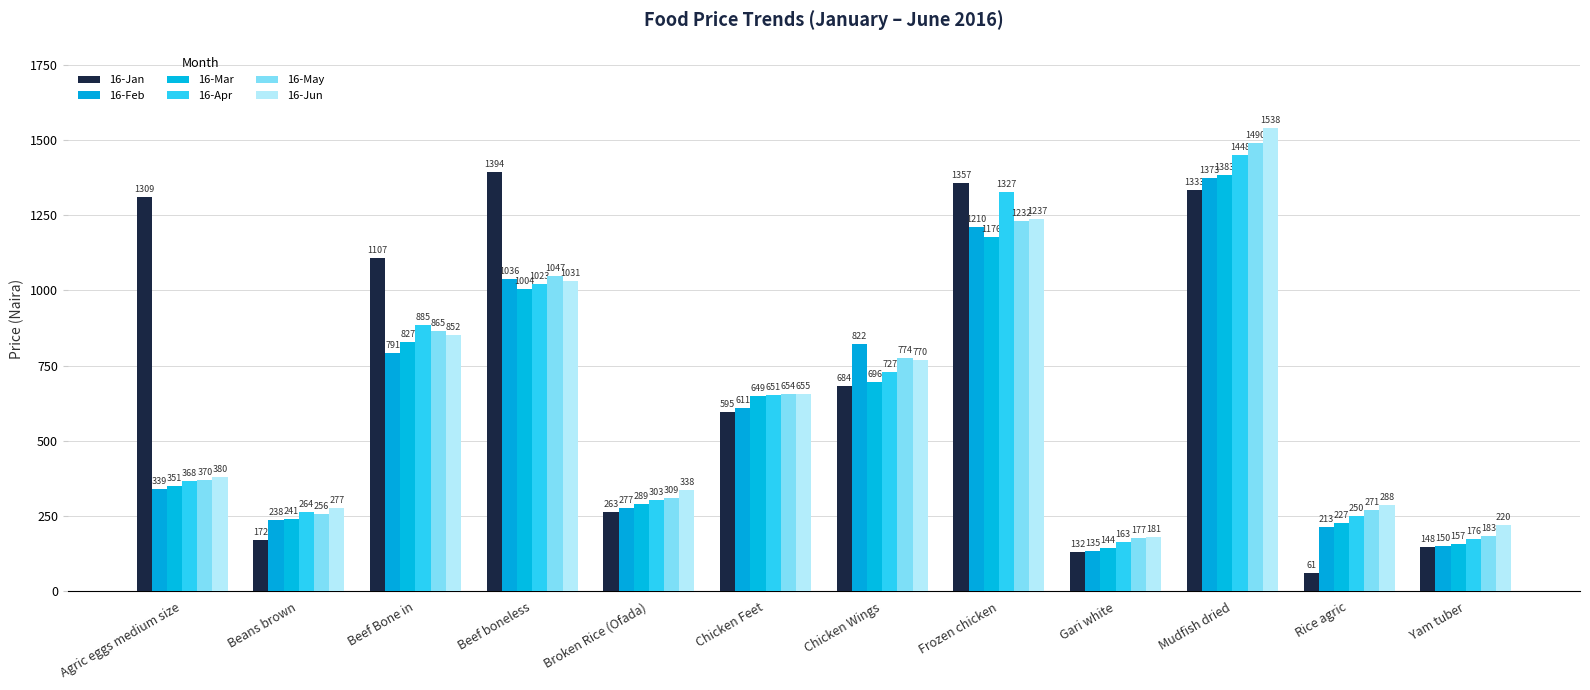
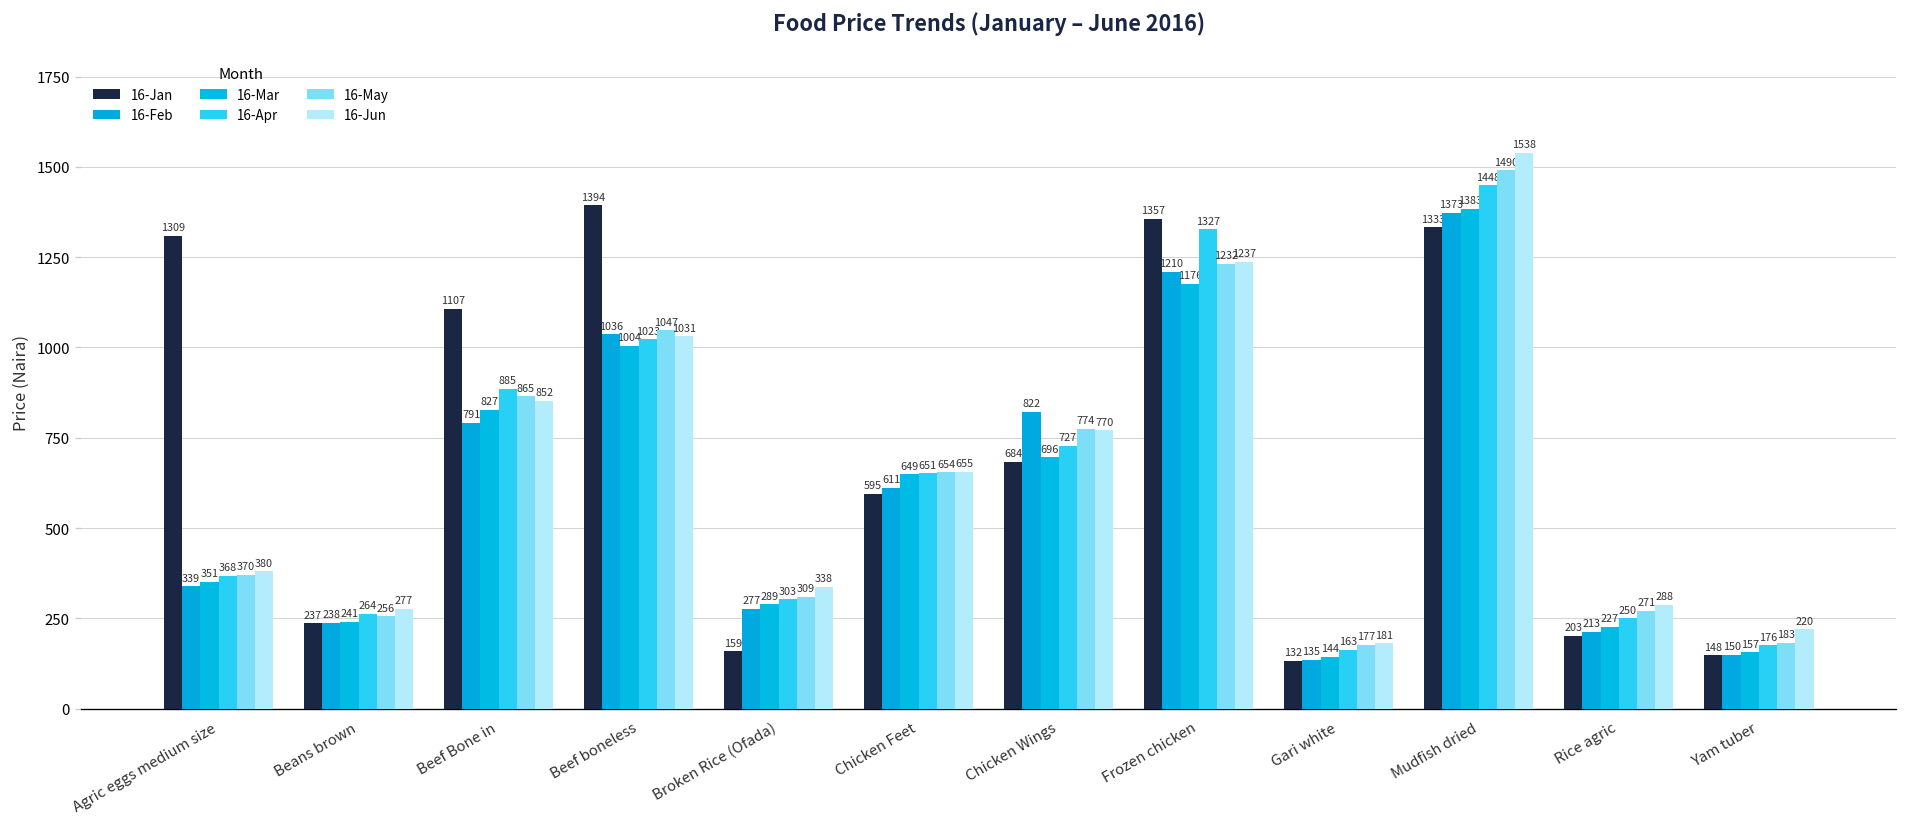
16-Jan, Beans brown: 172 -> 237
16-Jan, Broken Rice (Ofada): 263 -> 159
16-Jan, Rice agric: 61 -> 203
